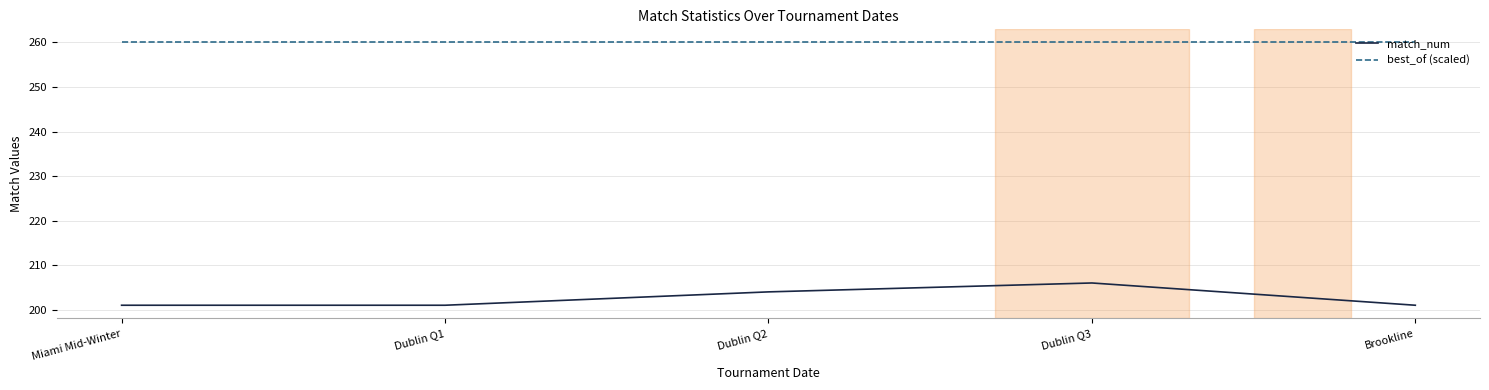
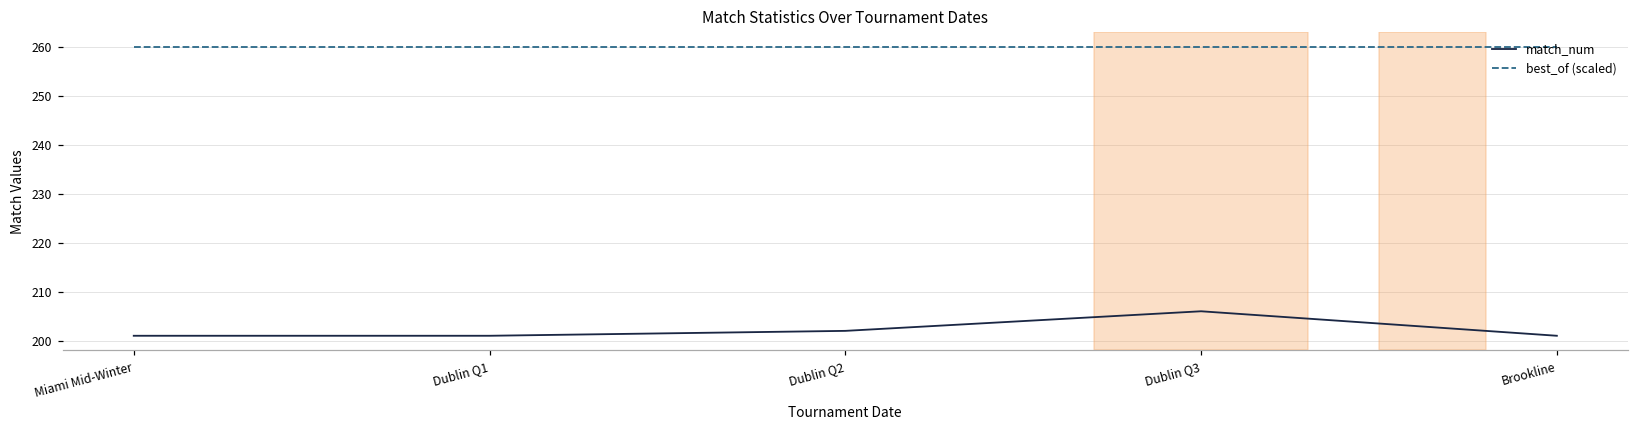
match_num, Dublin Q2: 204 -> 202
